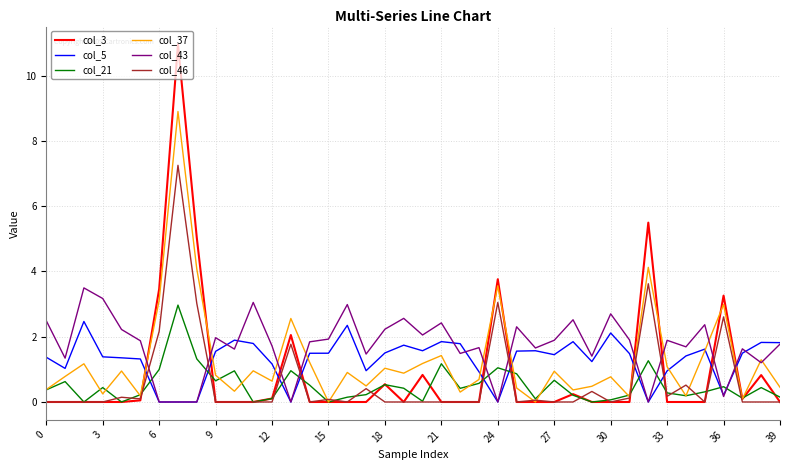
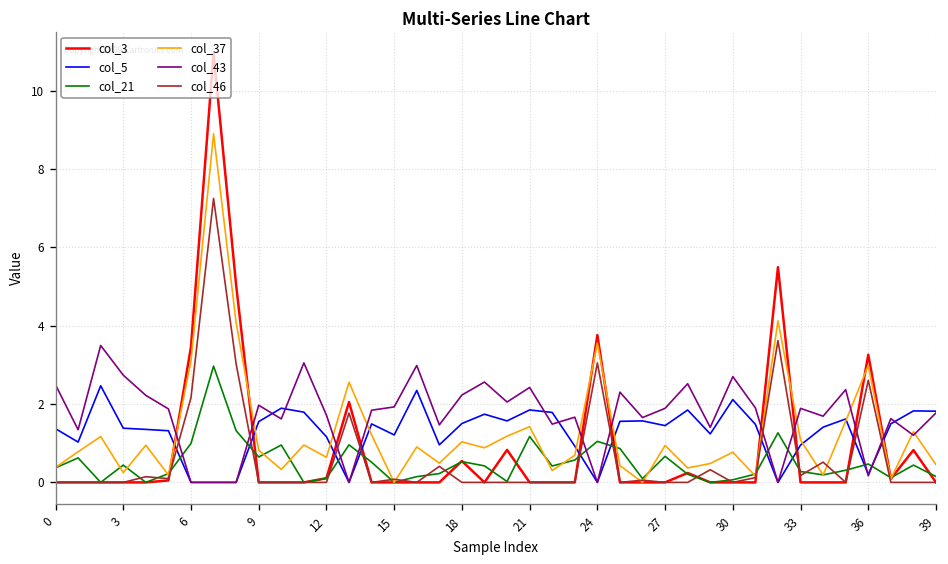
col_43, 3: 3.2 -> 2.7
col_5, 15: 1.5 -> 1.2
